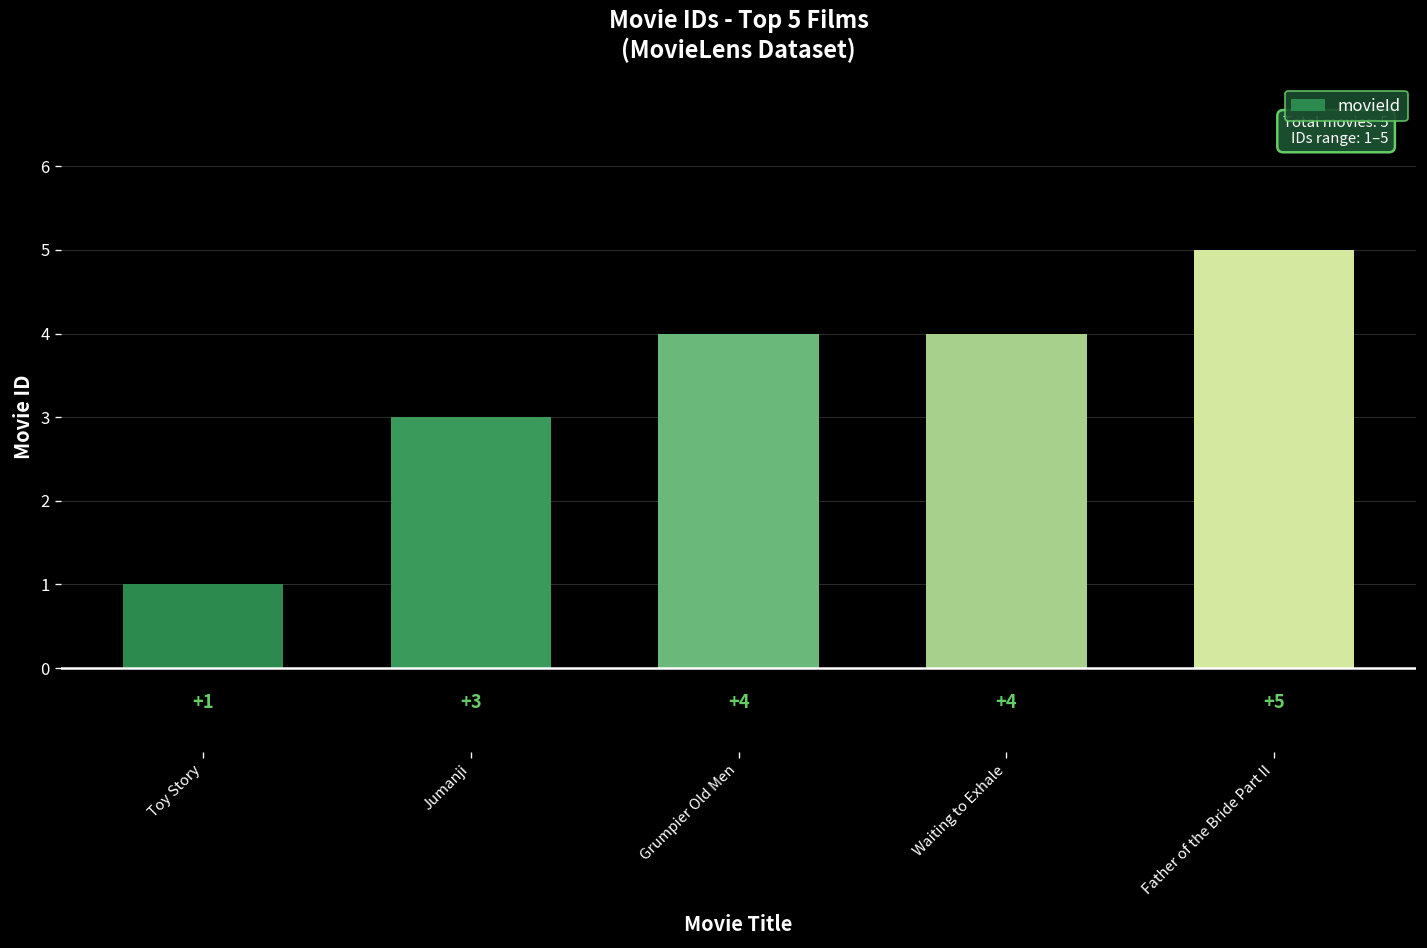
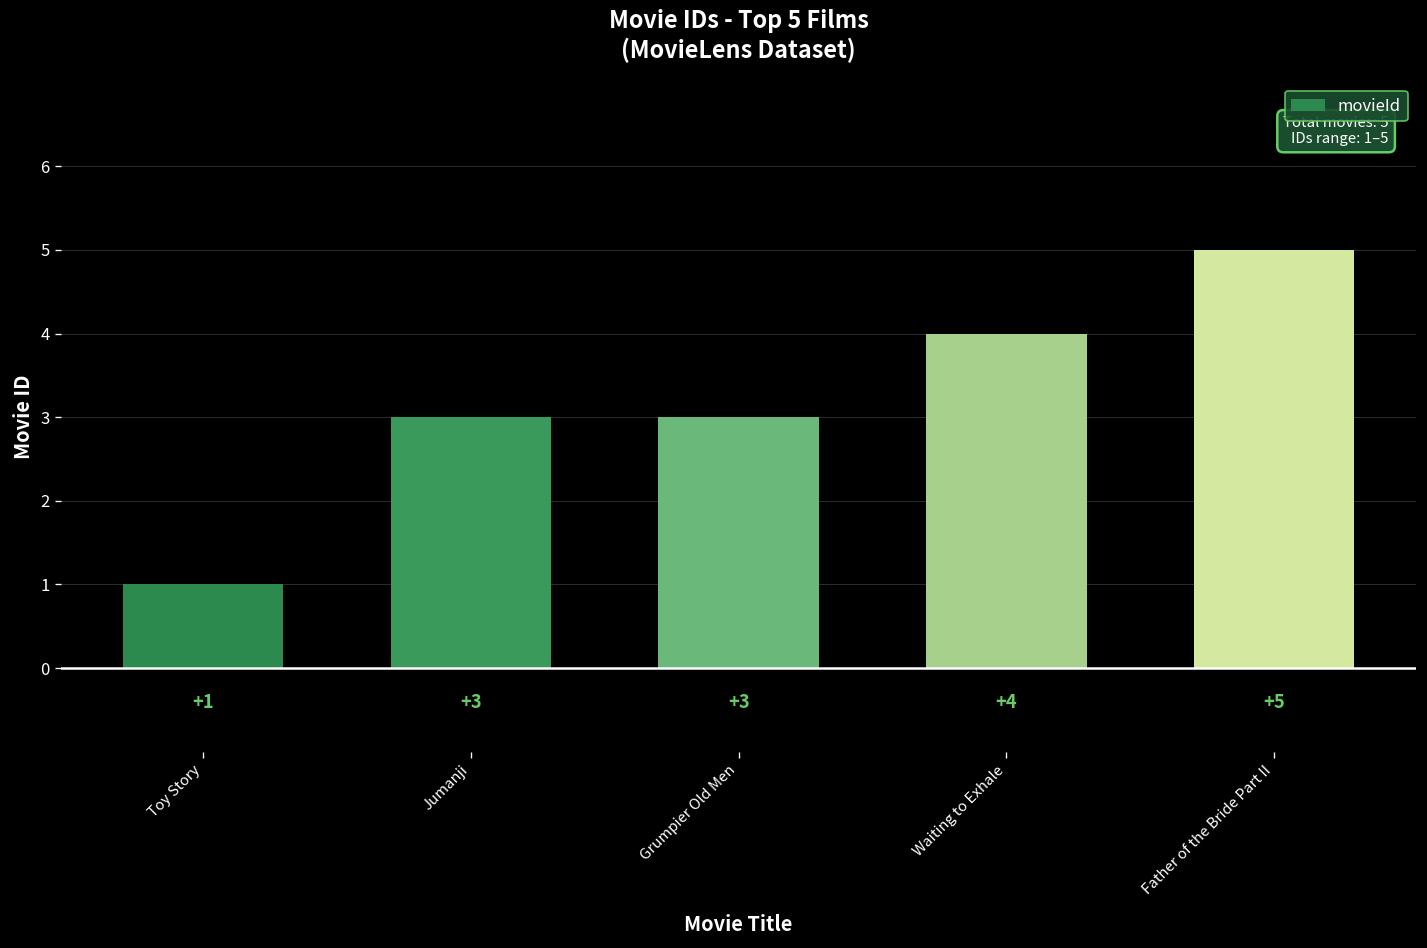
Grumpier Old Men: +4 -> +3
